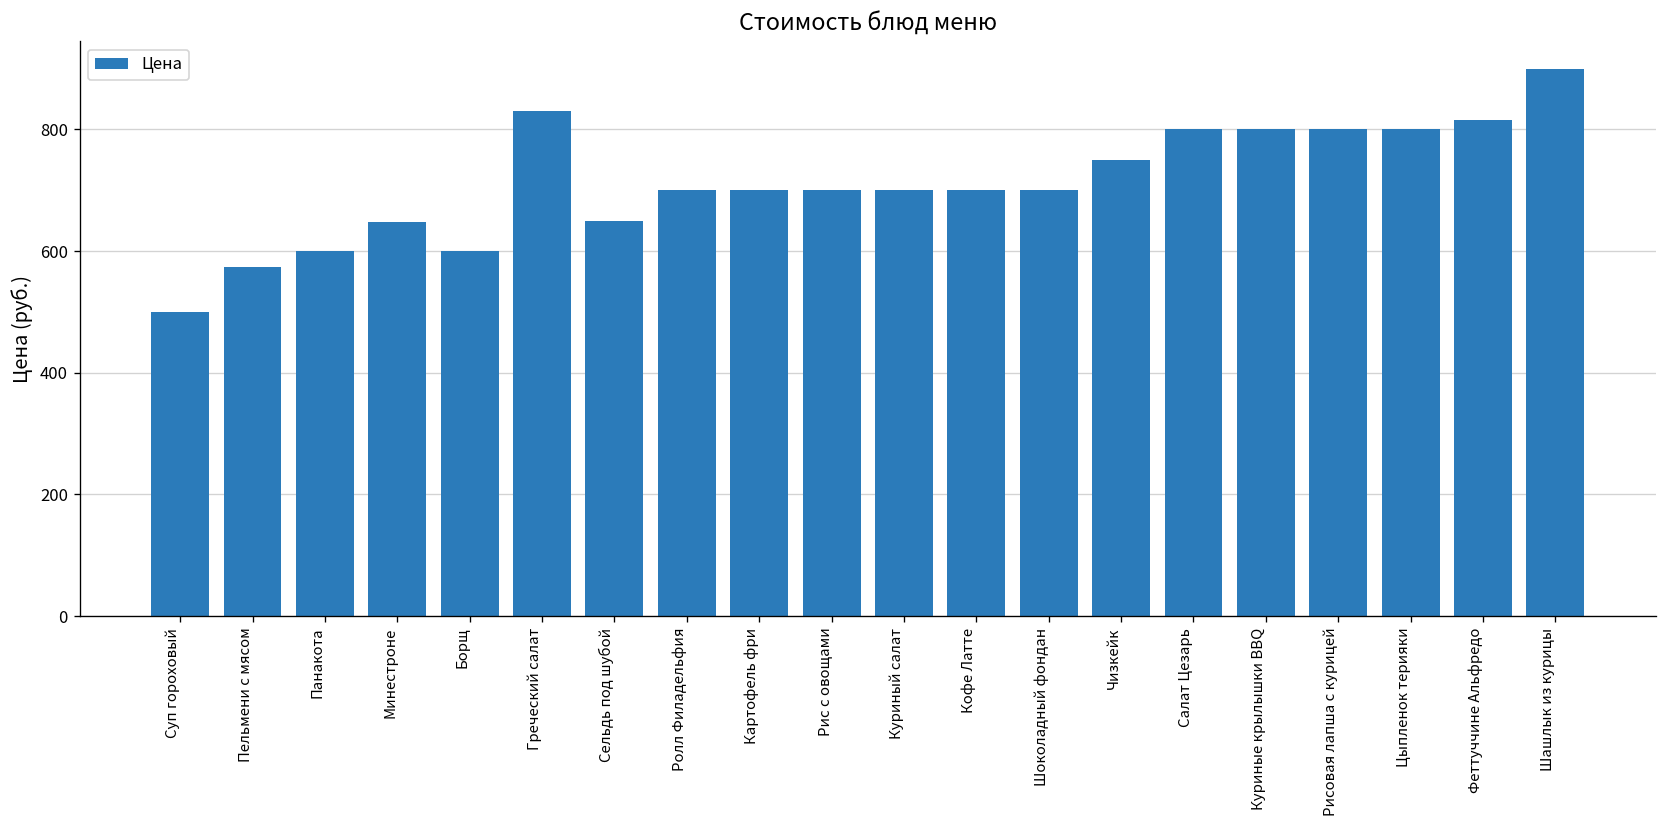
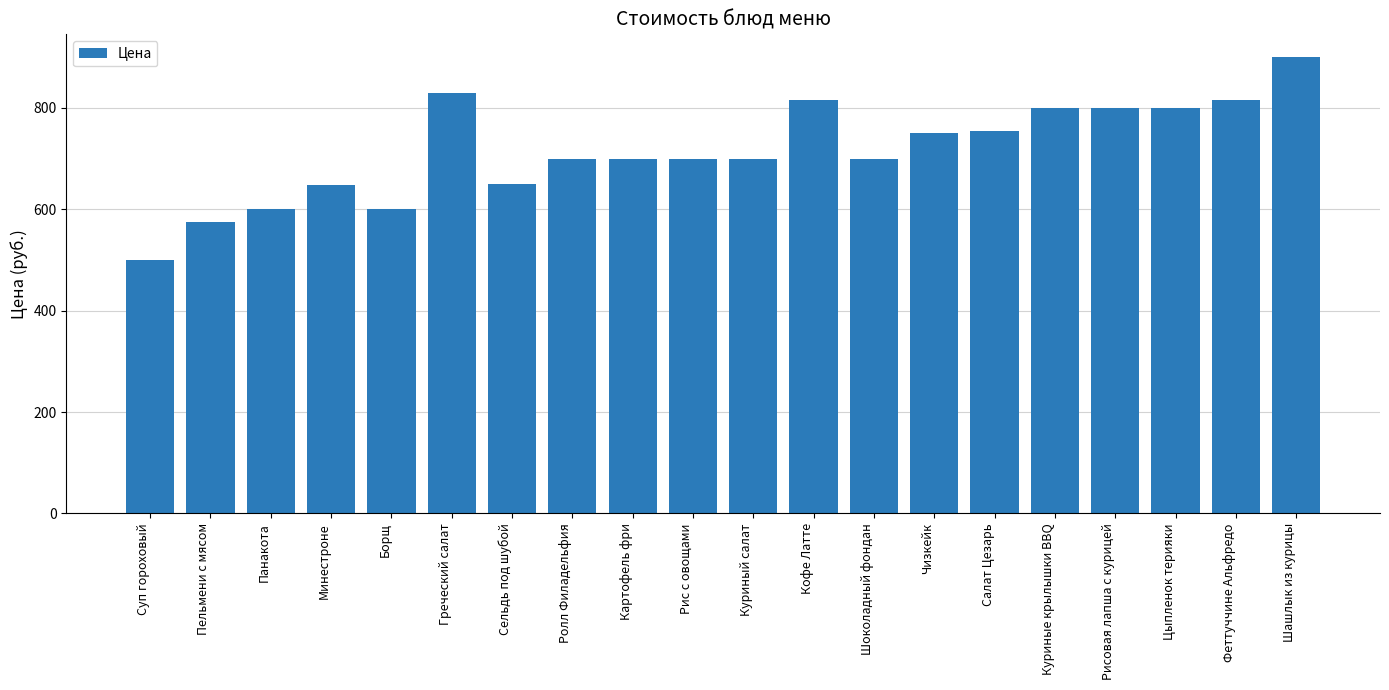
Кофе Латте: 700 -> 820
Салат Цезарь: 800 -> 750
